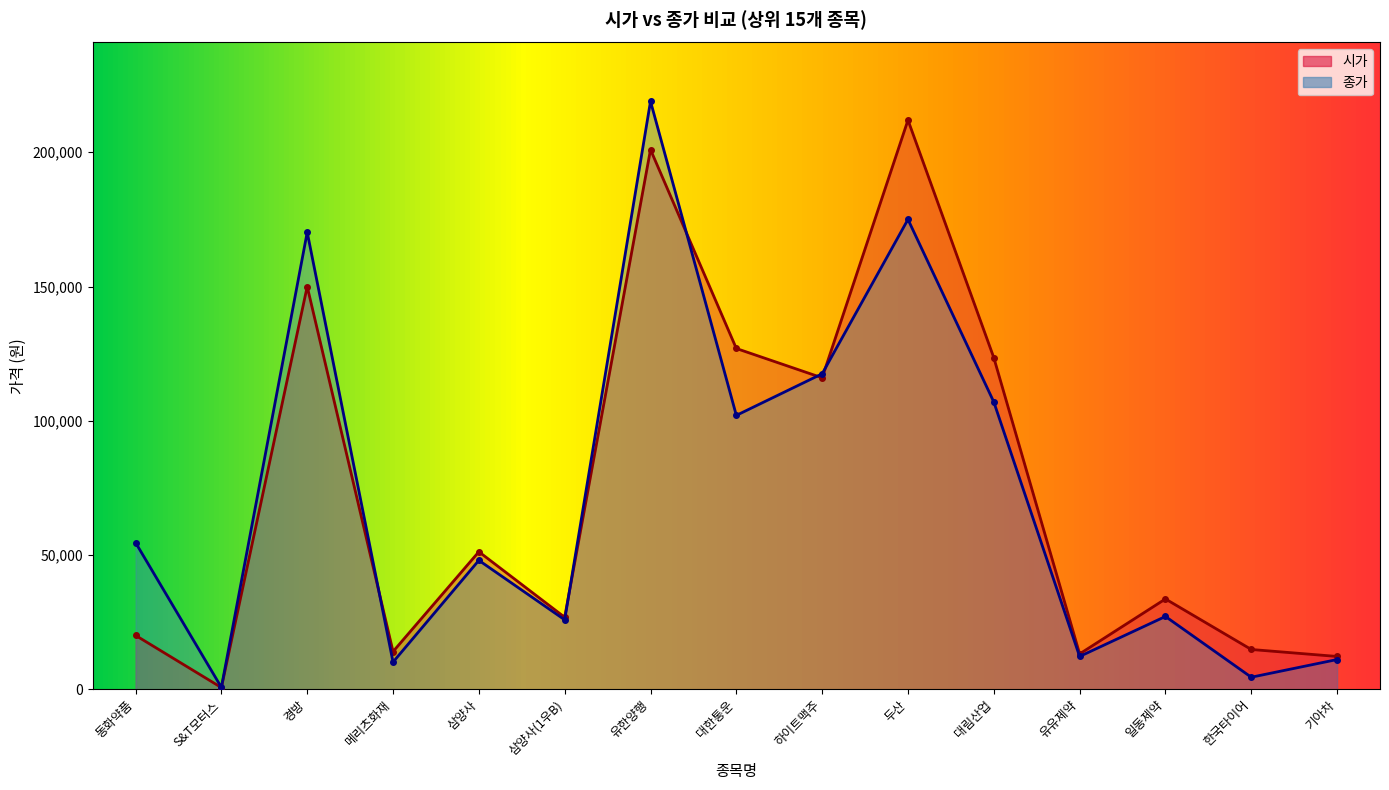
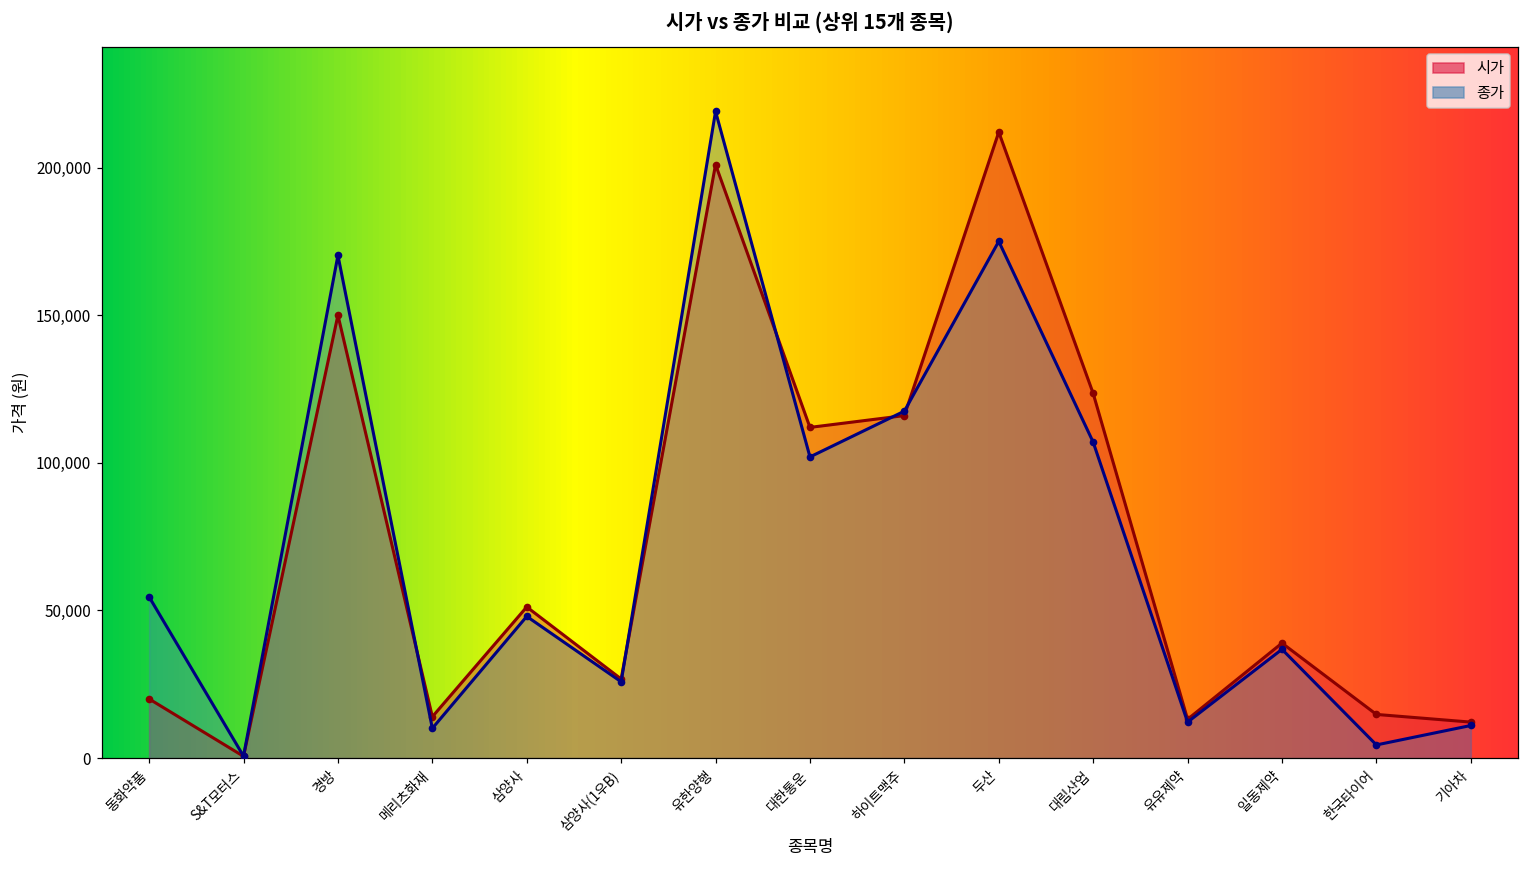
시가, 대한통운: 127,000 -> 112,000
시가, 일동제약: 34,000 -> 39,000
종가, 일동제약: 27,000 -> 37,000
